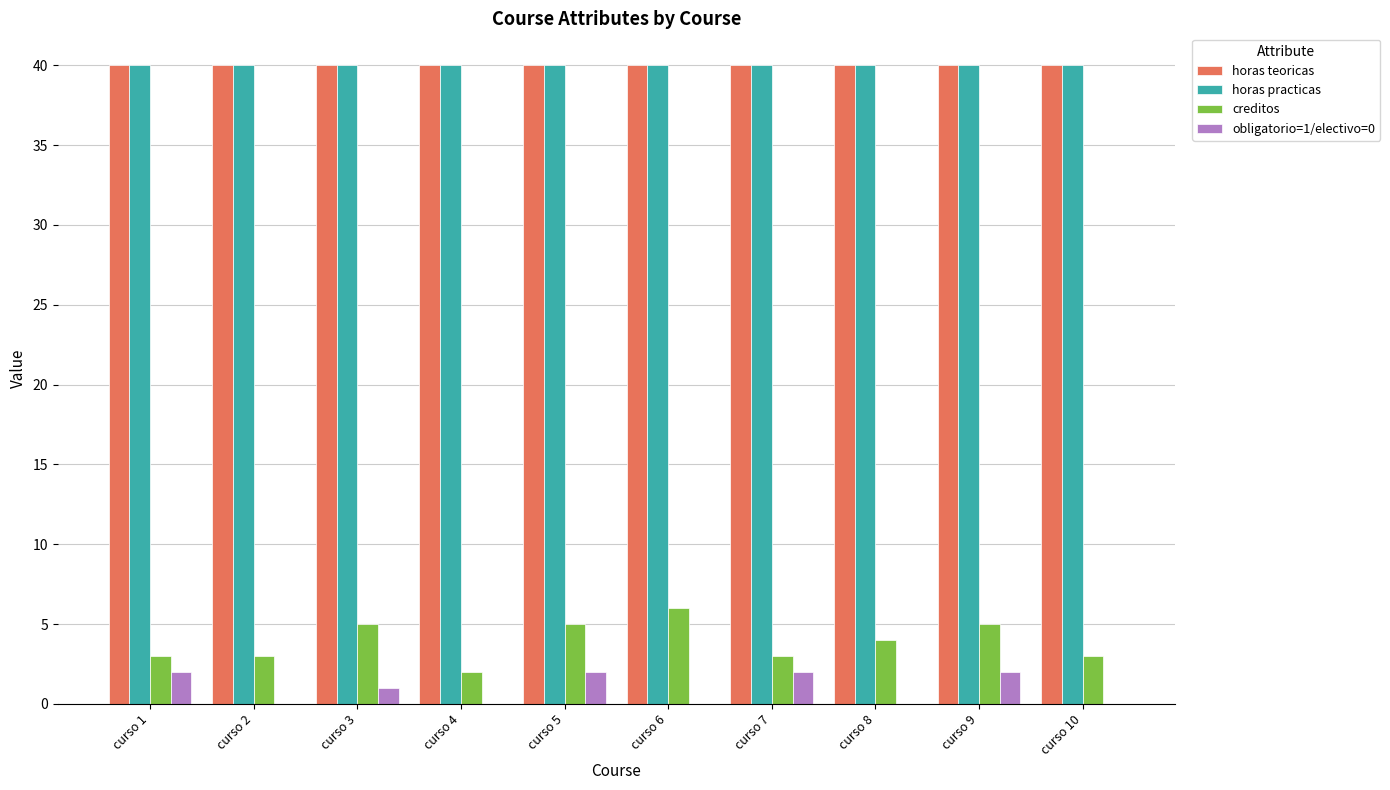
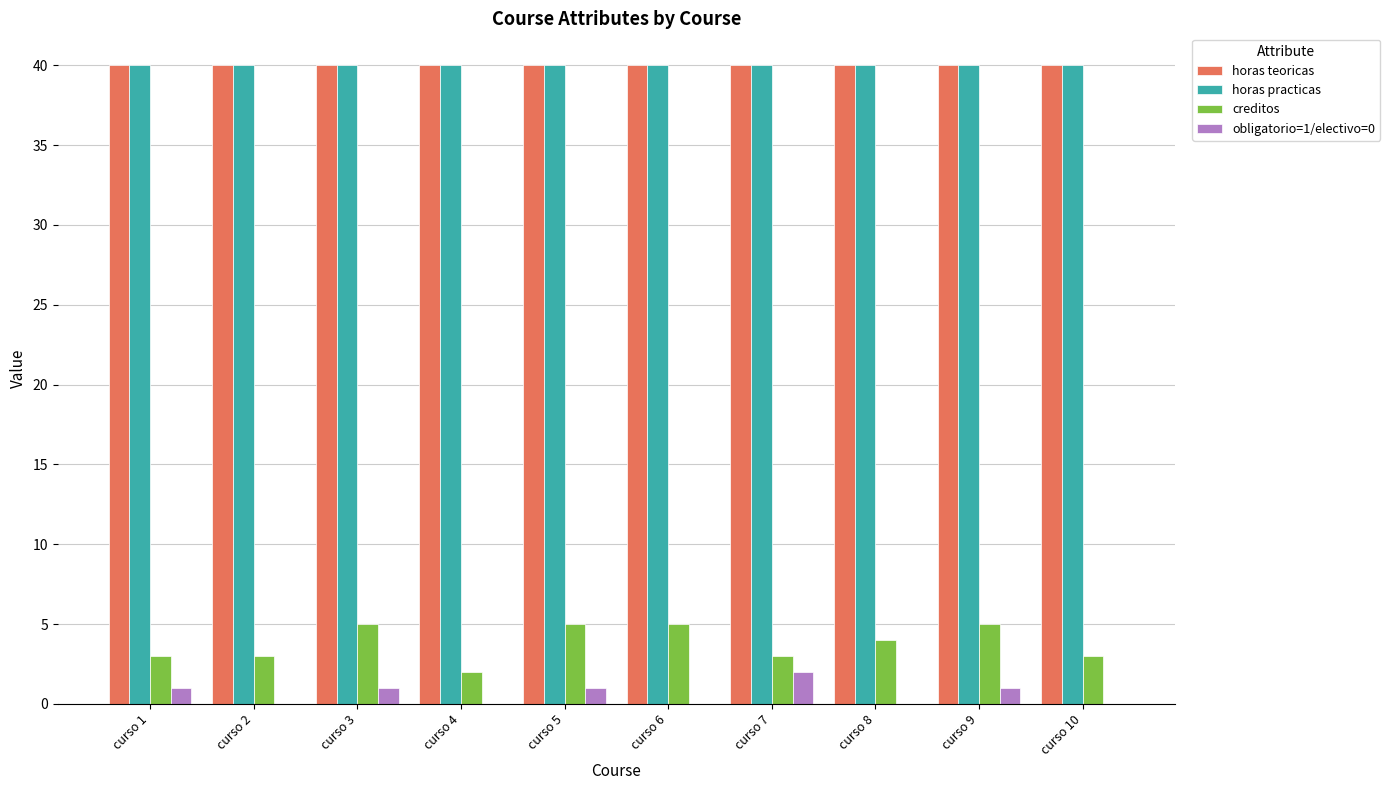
obligatorio=1/electivo=0, curso 1: 2 -> 1
obligatorio=1/electivo=0, curso 5: 2 -> 1
creditos, curso 6: 6 -> 5
obligatorio=1/electivo=0, curso 9: 2 -> 1
